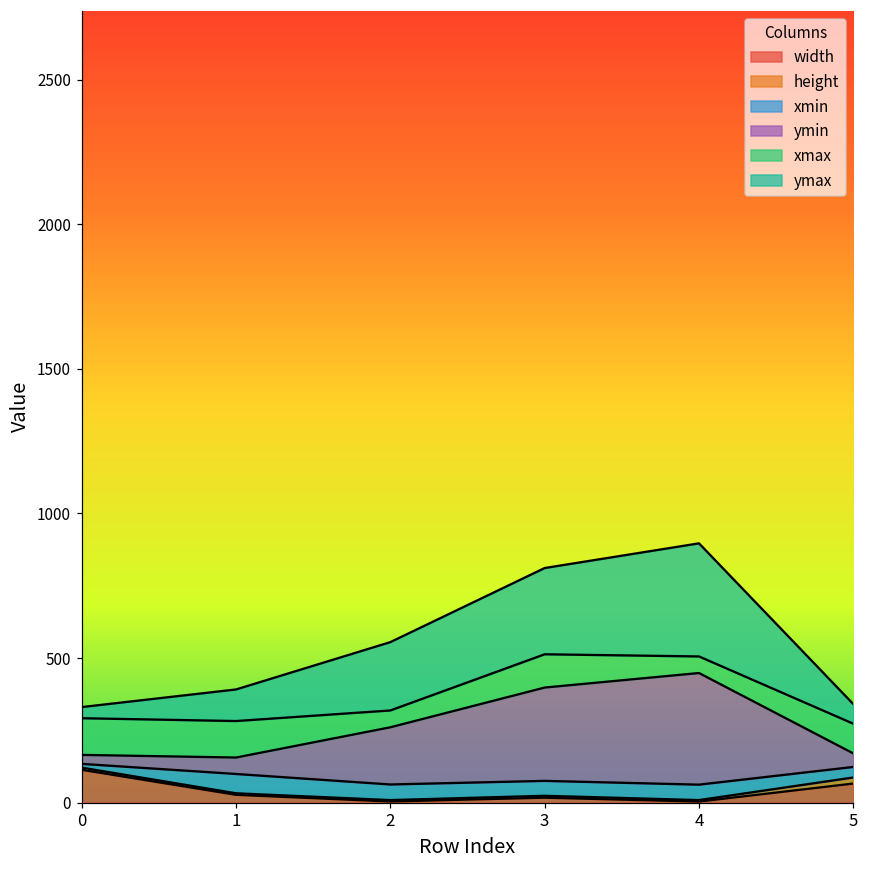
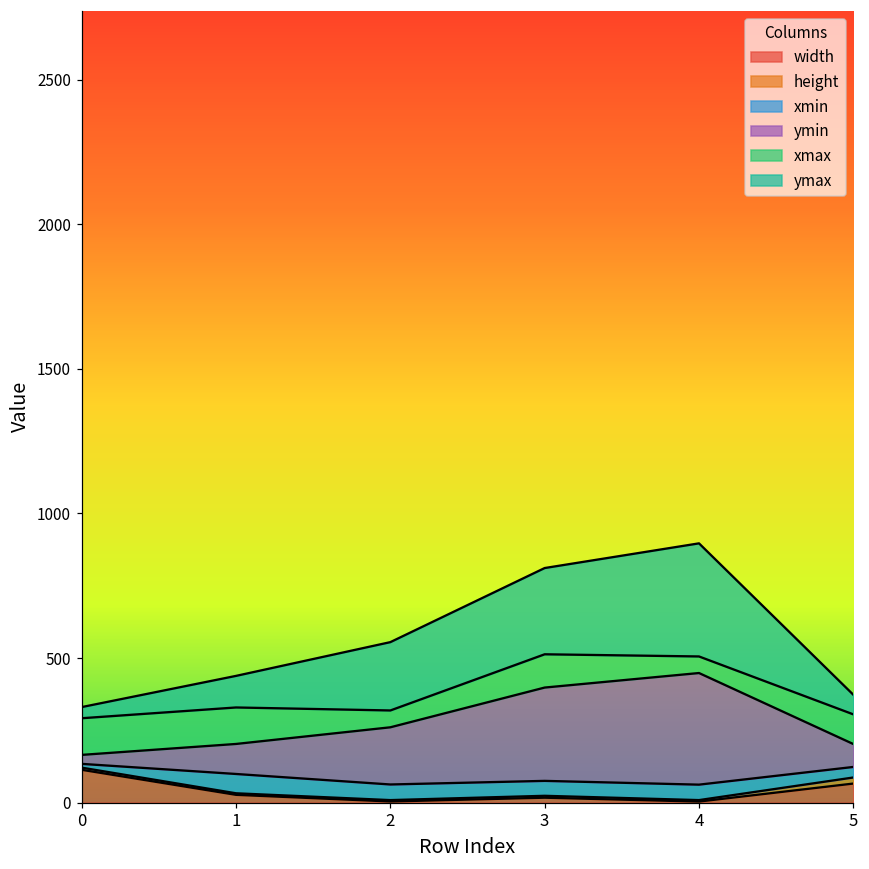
ymin, 1: 60 -> 100
ymin, 5: 50 -> 80
